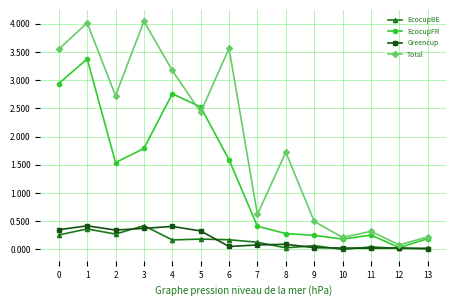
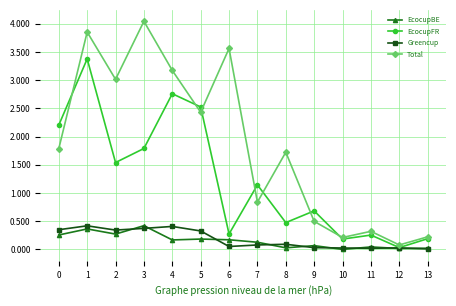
EcocupFR, 0: 2.9 -> 2.2
Total, 0: 3.5 -> 1.8
Total, 1: 4.0 -> 3.9
Total, 2: 2.7 -> 3.0
EcocupFR, 6: 1.6 -> 0.3
EcocupFR, 7: 0.4 -> 1.1
Total, 7: 0.6 -> 0.8
EcocupFR, 8: 0.3 -> 0.5
EcocupFR, 9: 0.3 -> 0.7
